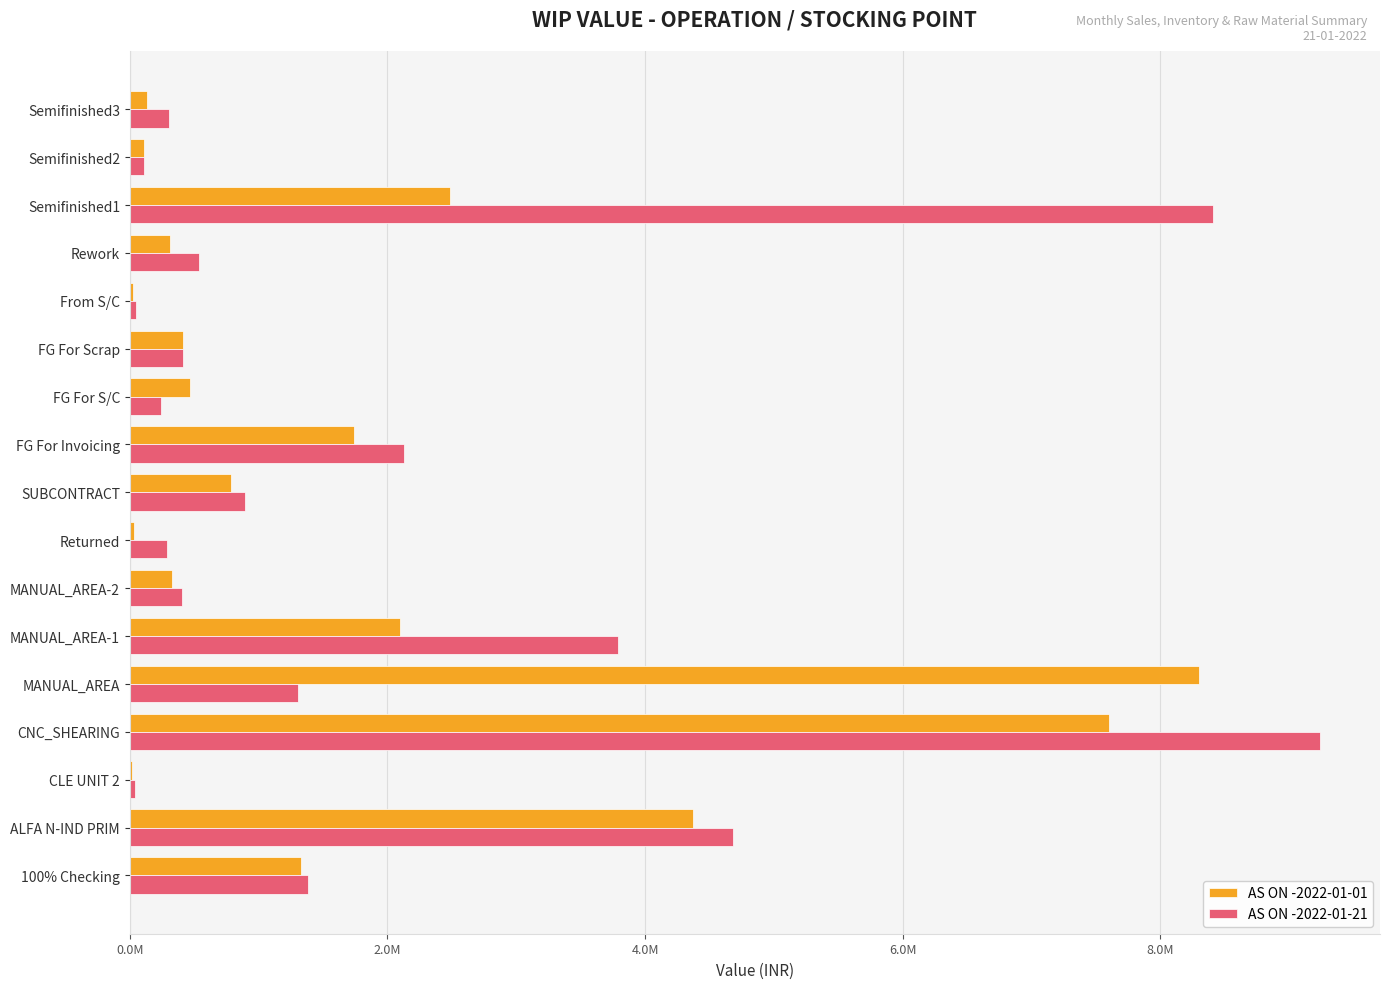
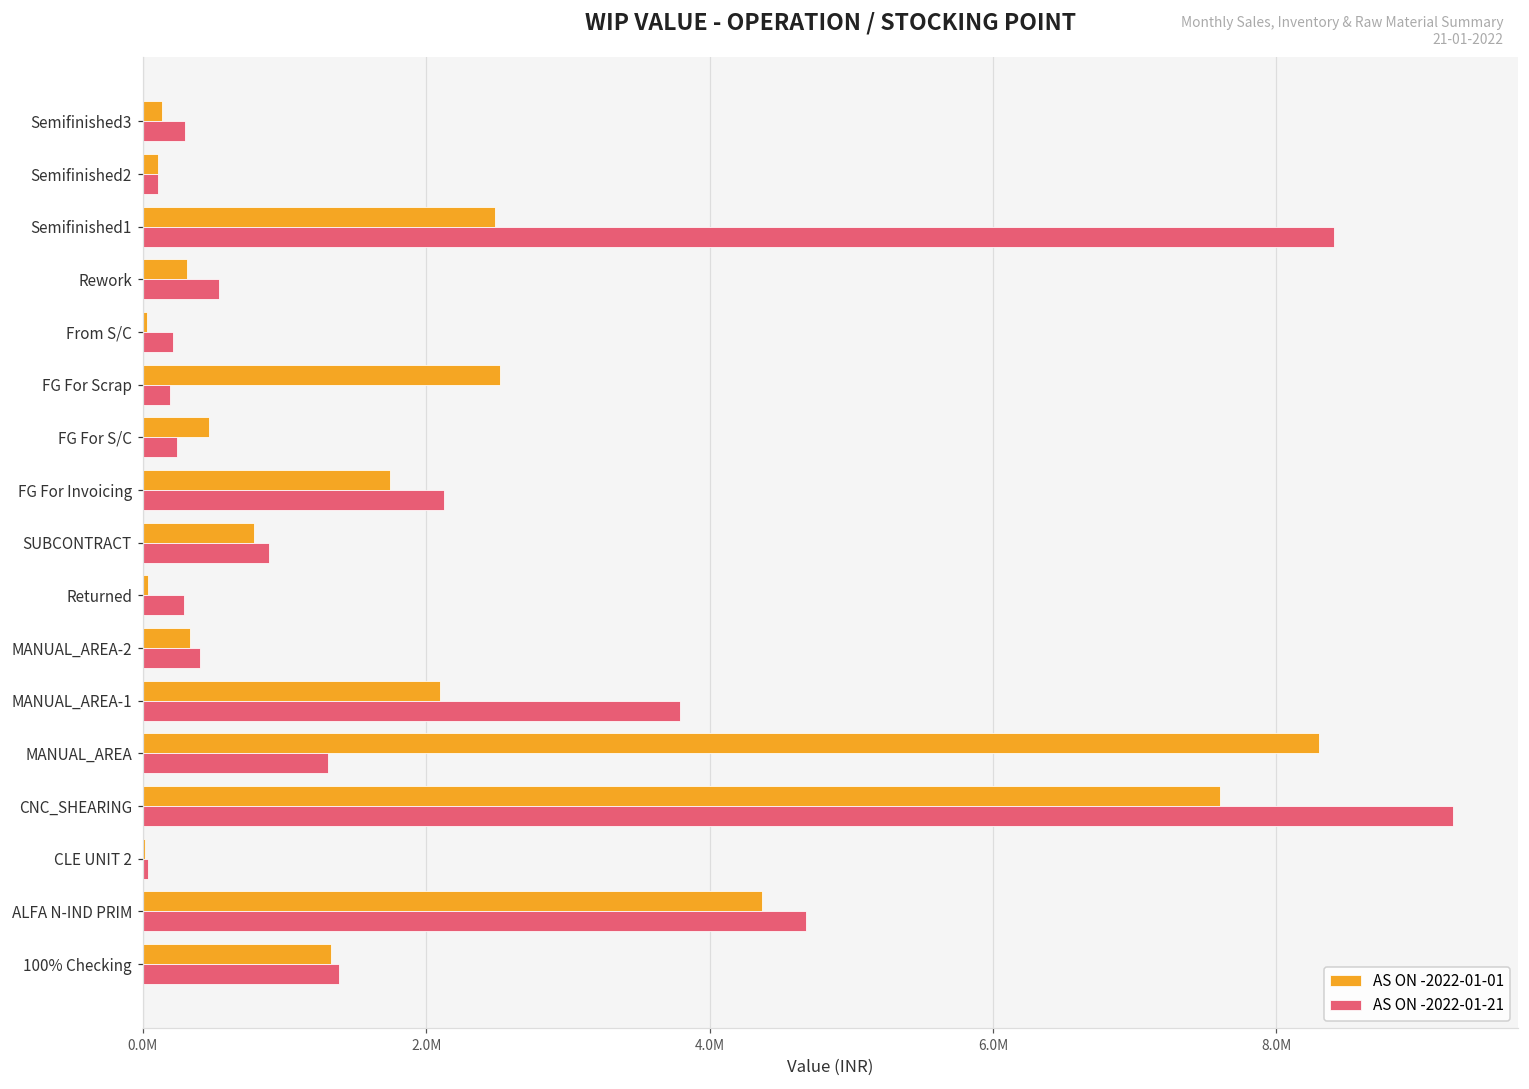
AS ON -2022-01-21, From S/C: 50000 -> 210000
AS ON -2022-01-01, FG For Scrap: 420000 -> 2520000
AS ON -2022-01-21, FG For Scrap: 420000 -> 200000
